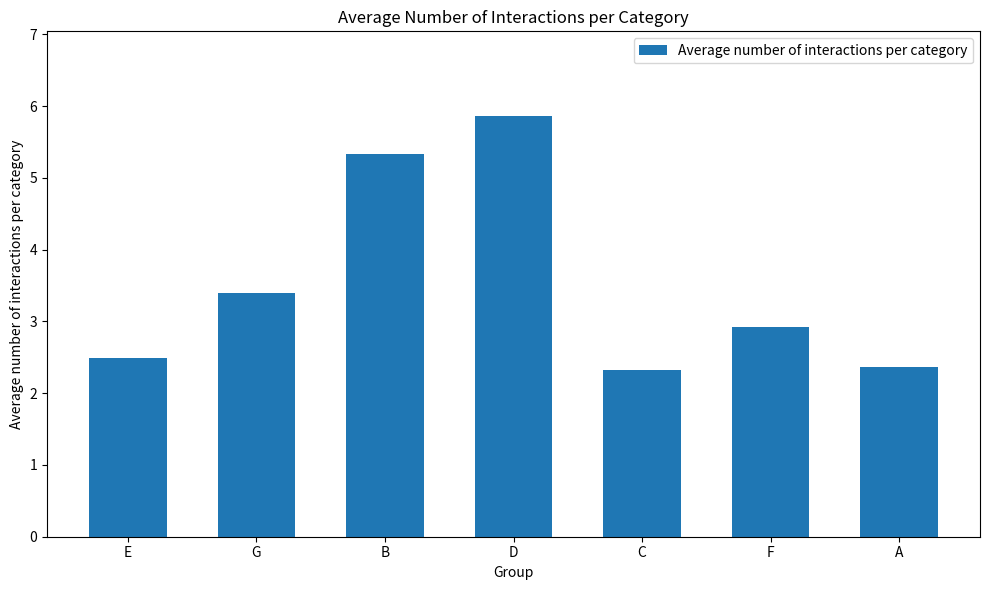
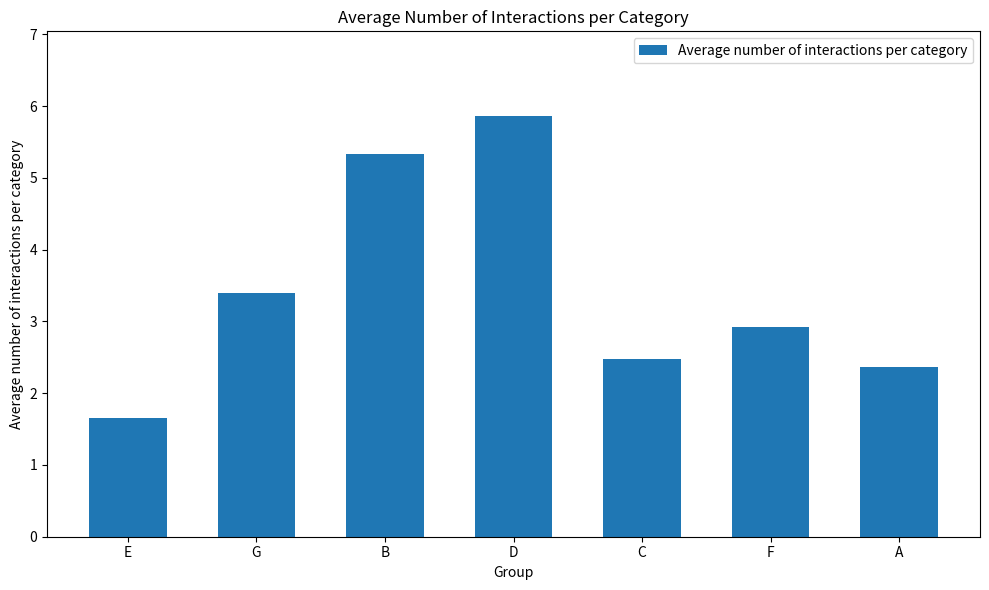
E: 2.5 -> 1.7
C: 2.3 -> 2.5
